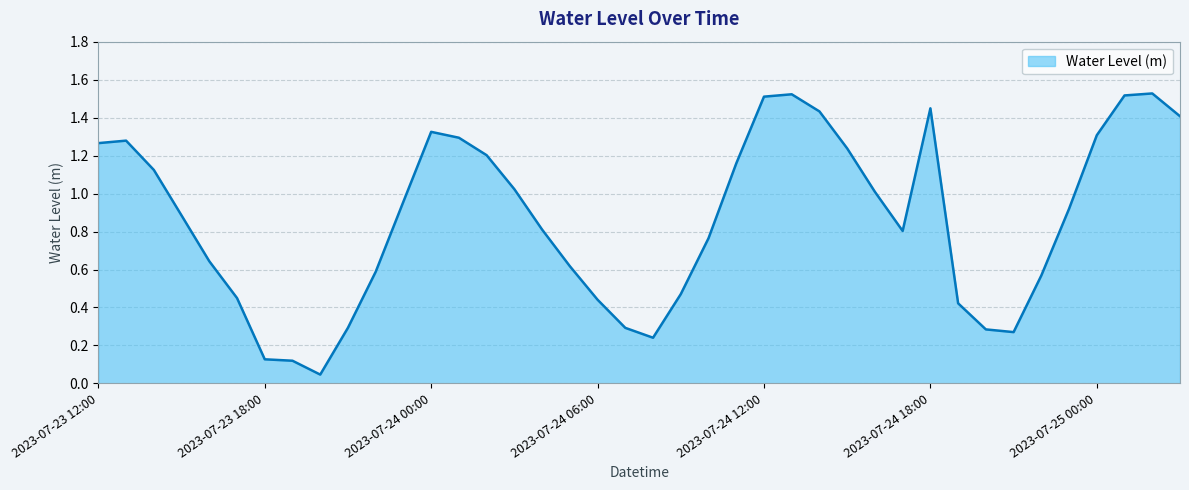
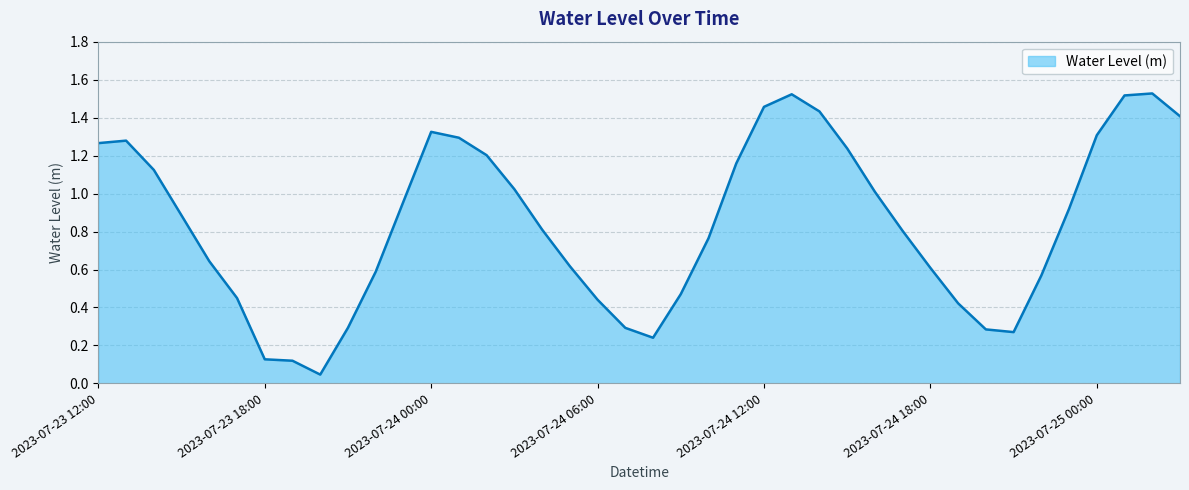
2023-07-24 12:00: 1.51 -> 1.46
2023-07-24 18:00: 1.45 -> 0.61
